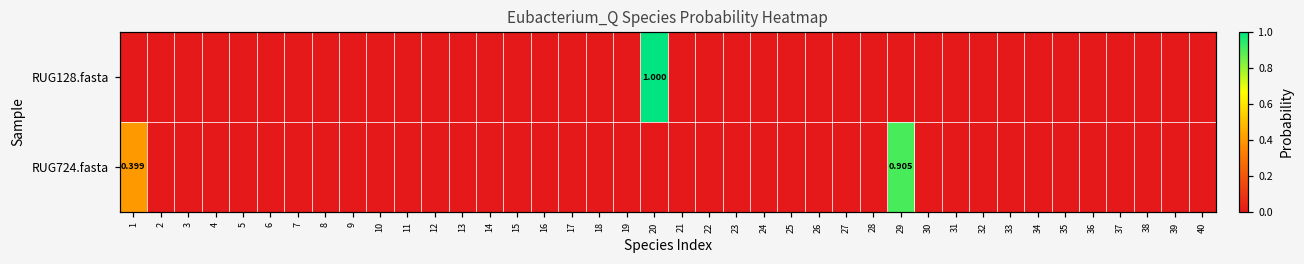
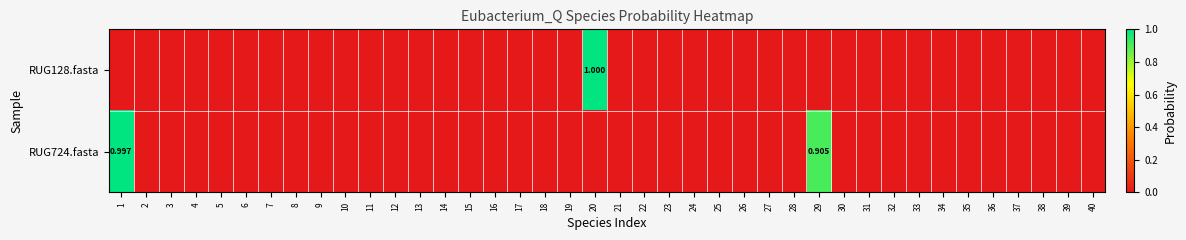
RUG724.fasta, 1: 0.399 -> 0.997
